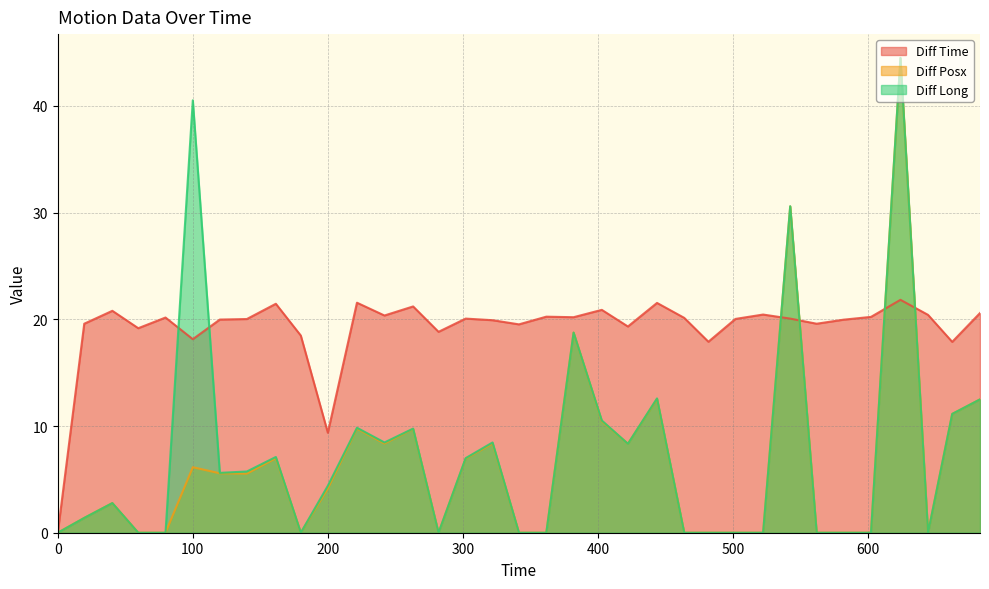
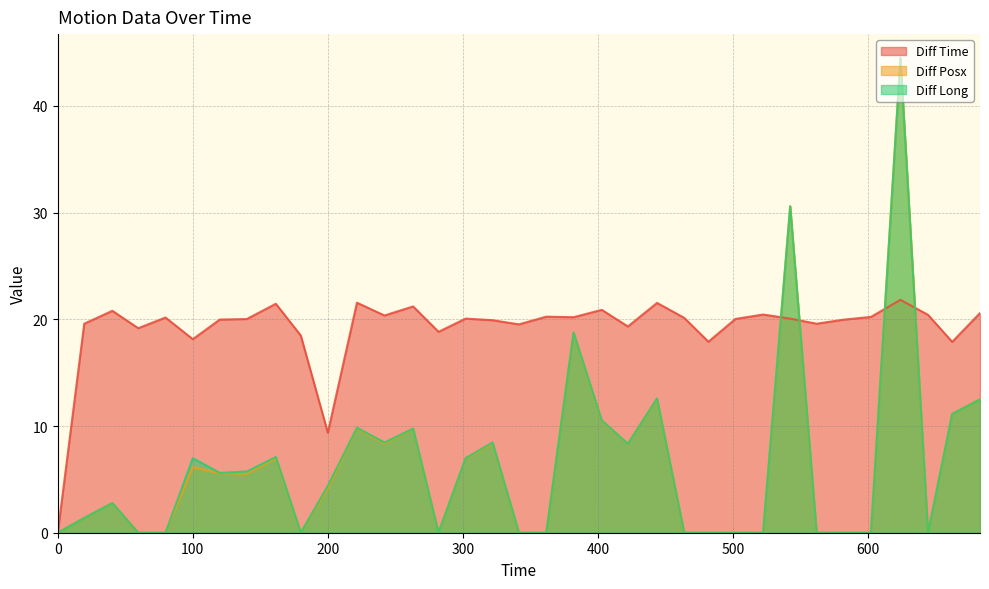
Diff Long, 100: 40.5 -> 7.0
